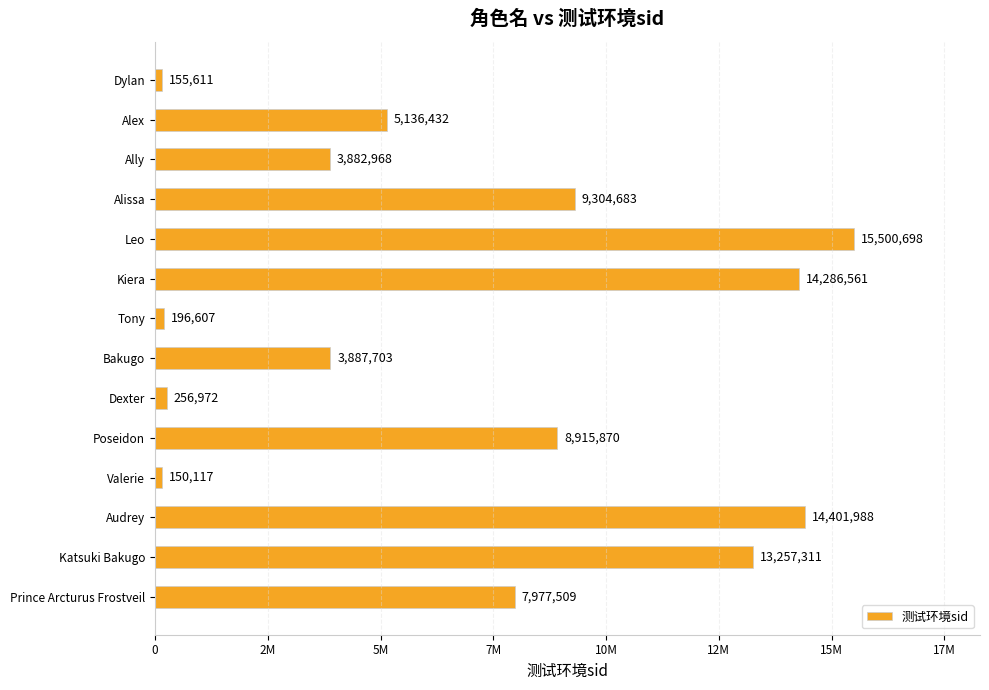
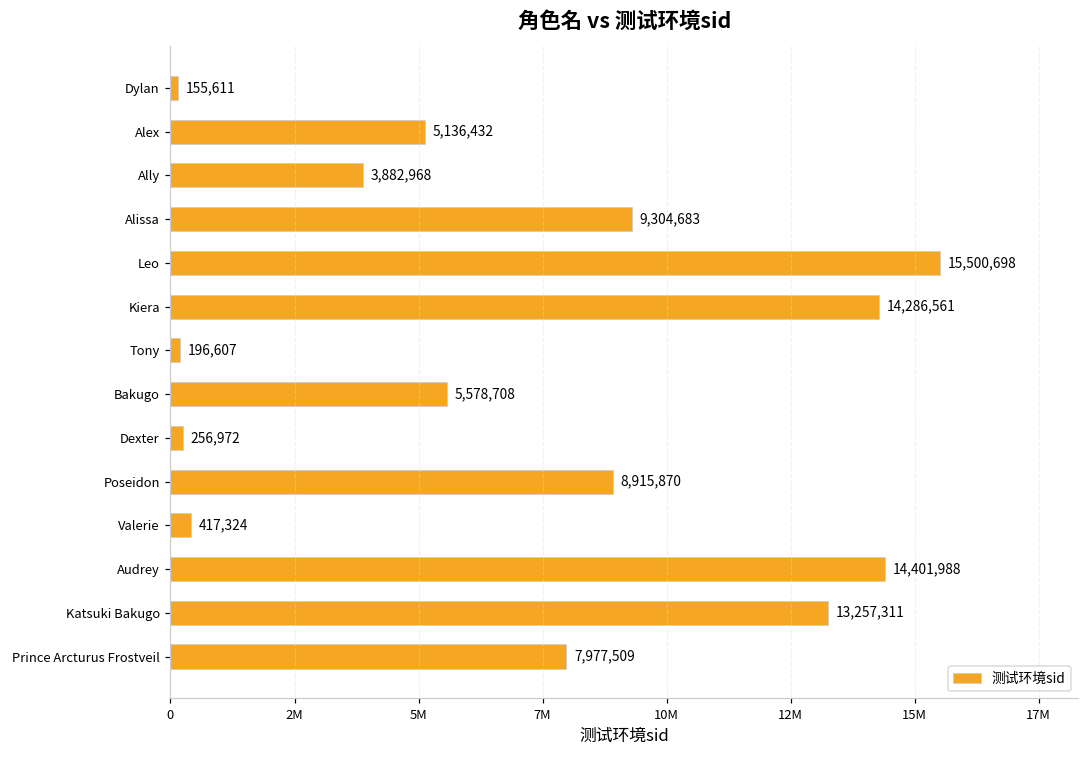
Bakugo: 3,887,703 -> 5,578,708
Valerie: 150,117 -> 417,324
